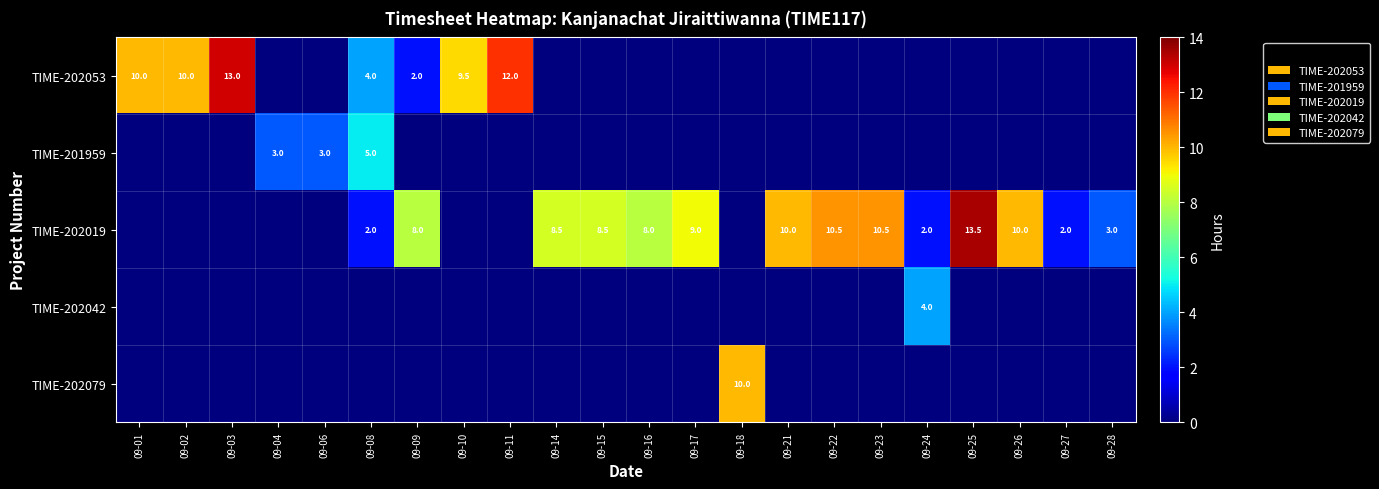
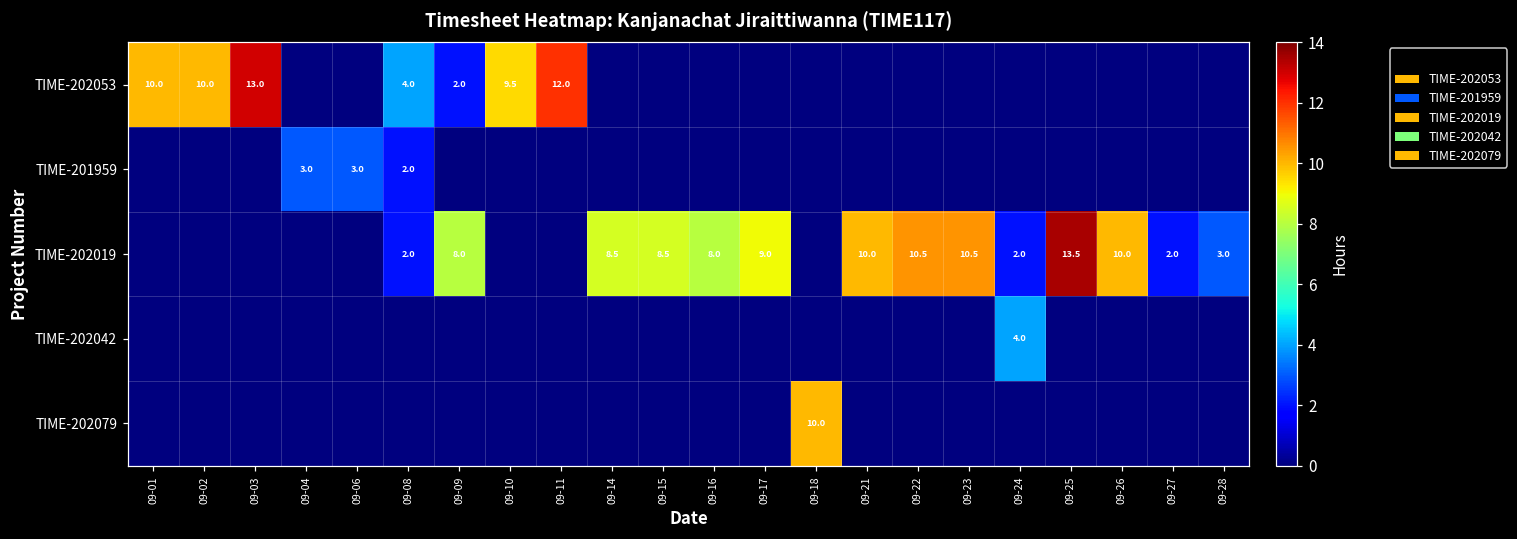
TIME-201959, 09-08: 5.0 -> 2.0
